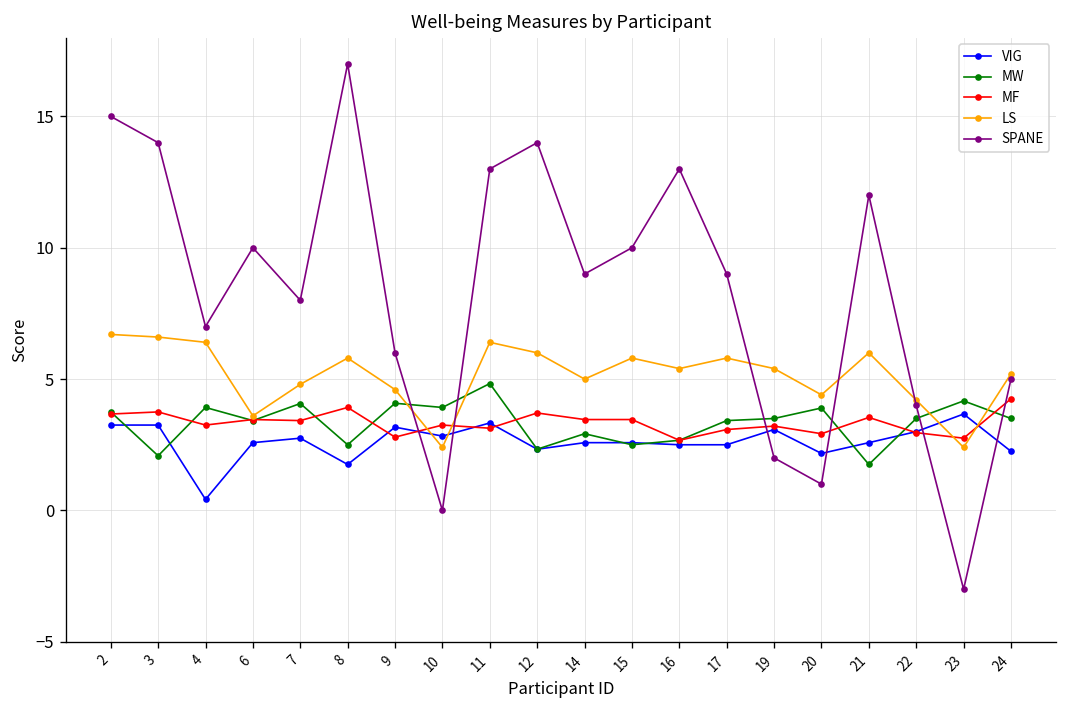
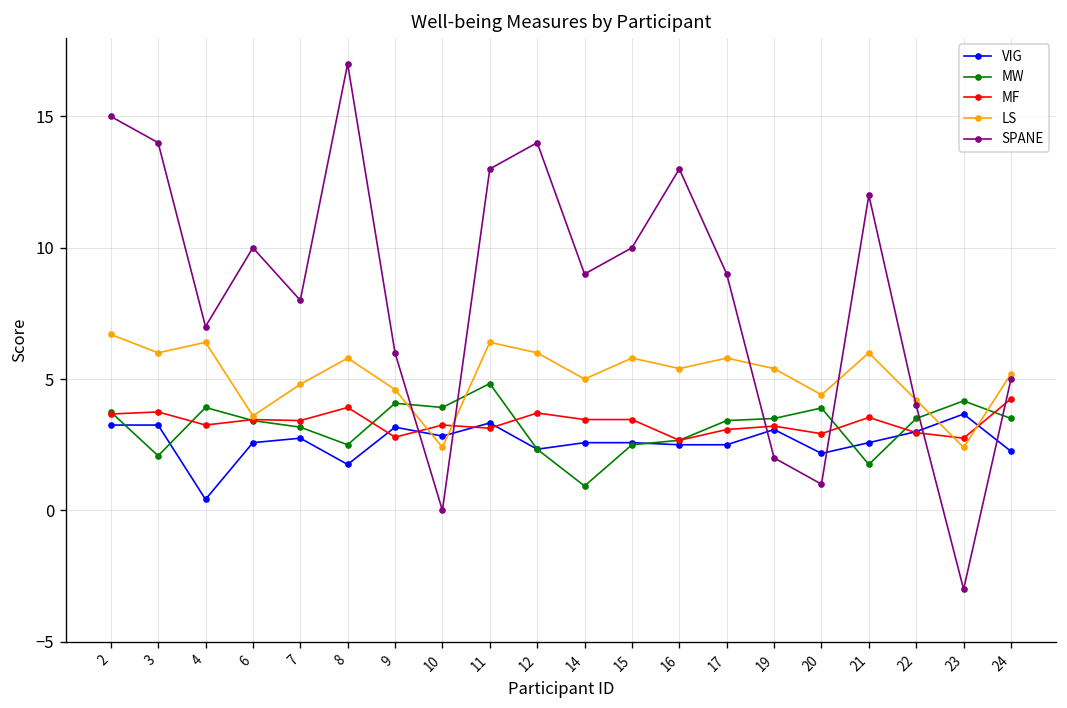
LS, 3: 6.6 -> 6.0
MW, 7: 4.1 -> 3.2
MW, 14: 2.9 -> 0.9
